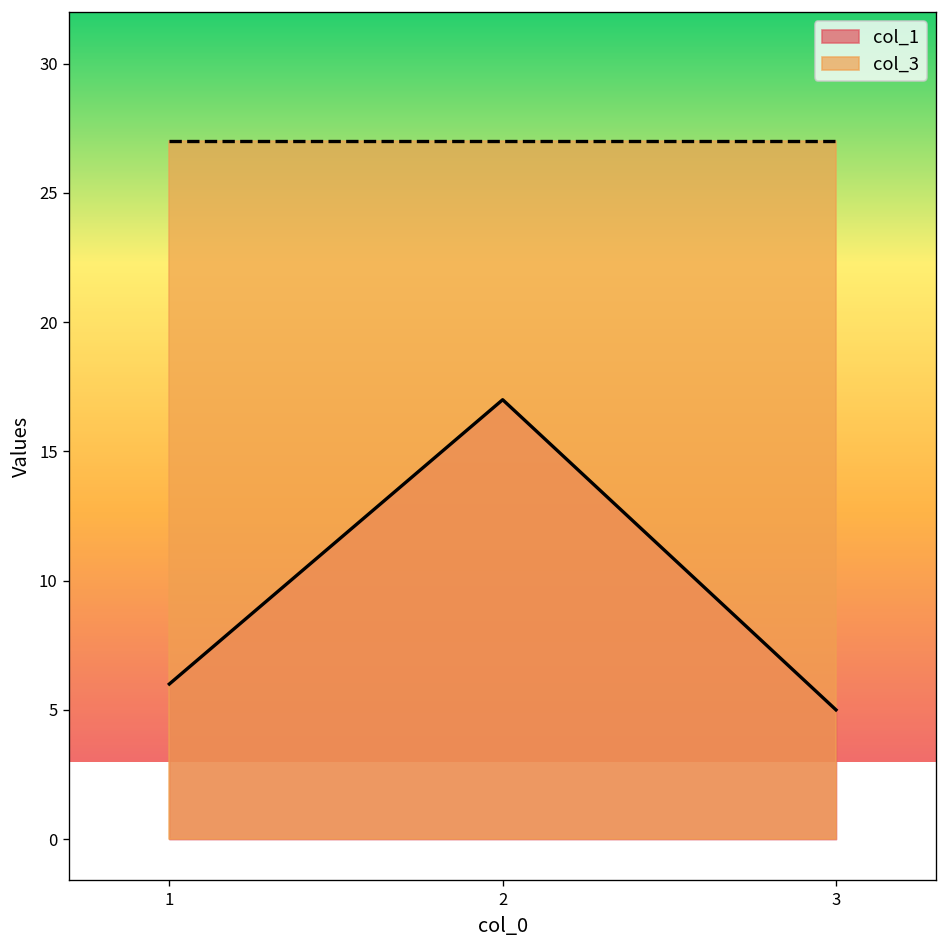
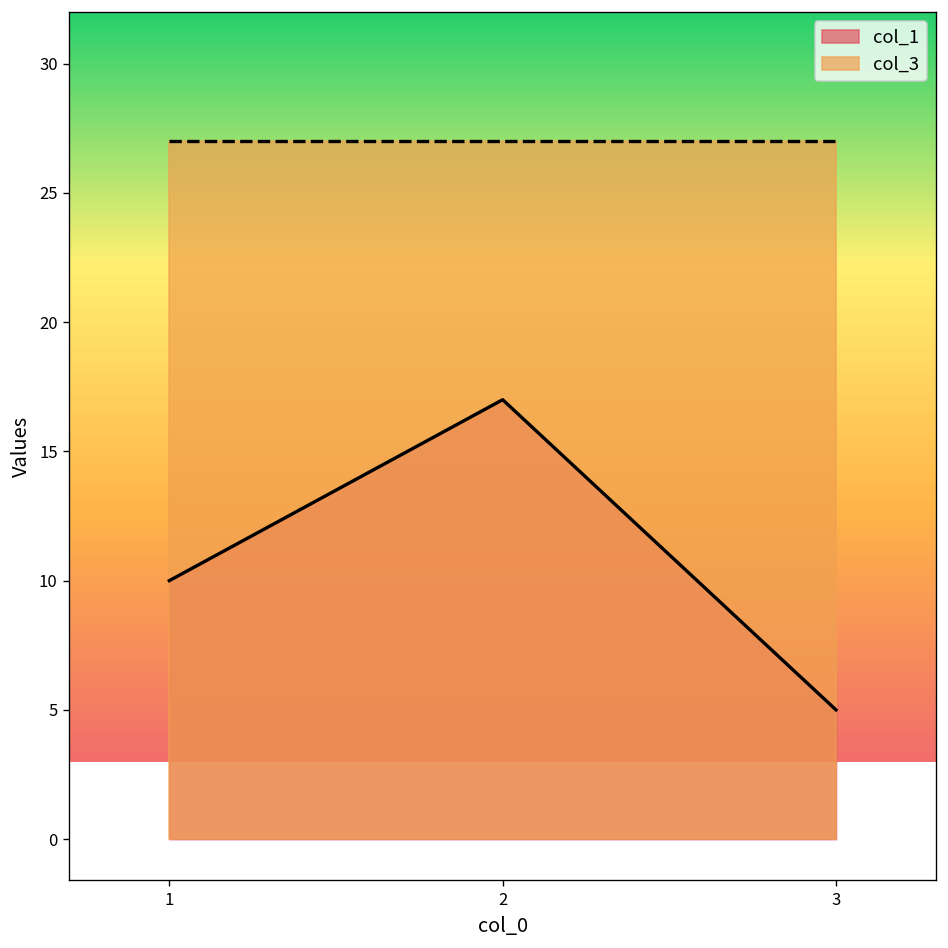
col_1, 1: 6 -> 10
